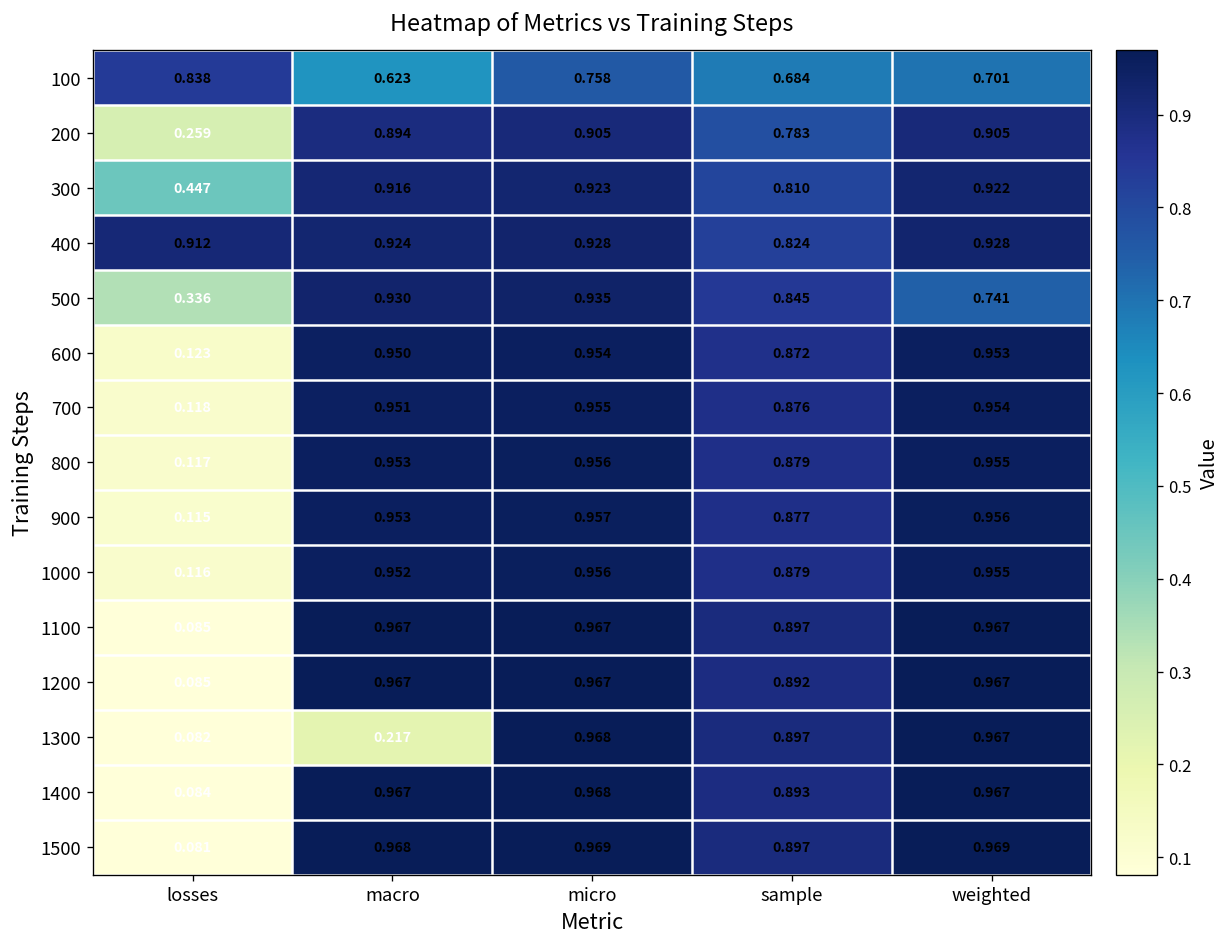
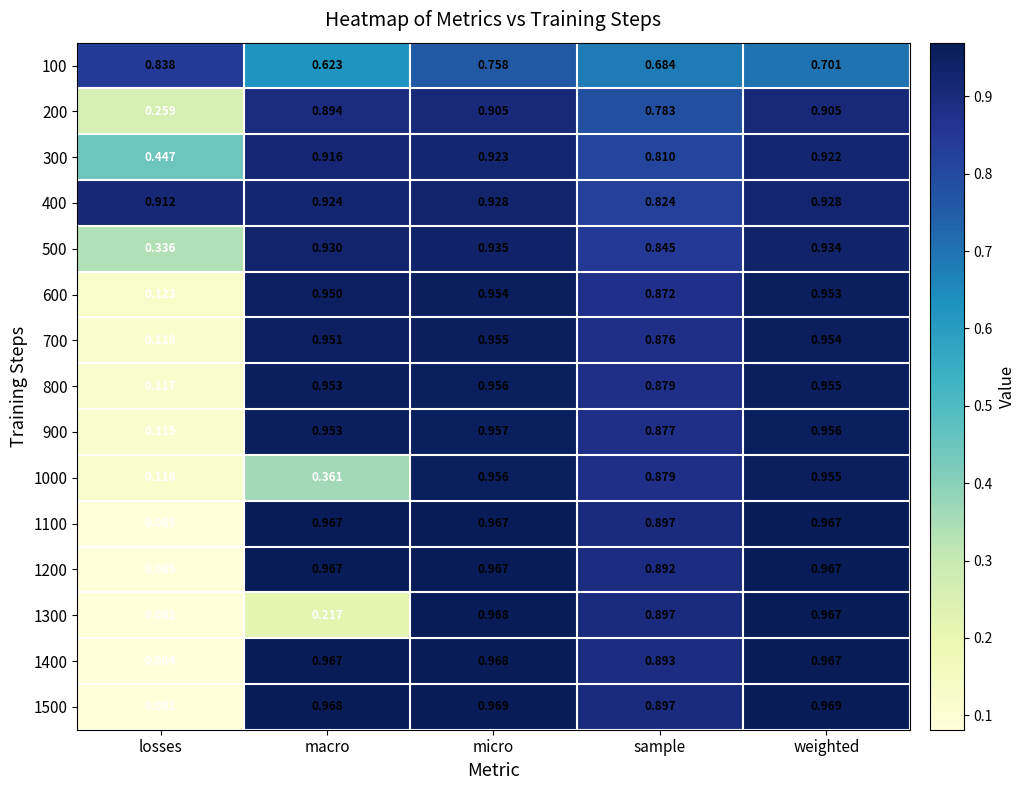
500, weighted: 0.741 -> 0.934
1000, macro: 0.952 -> 0.361
